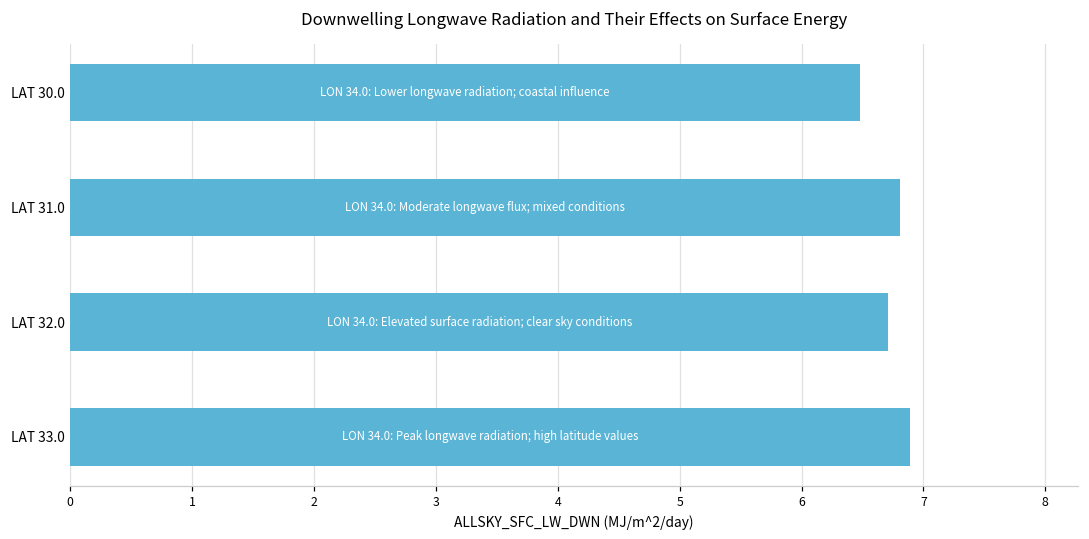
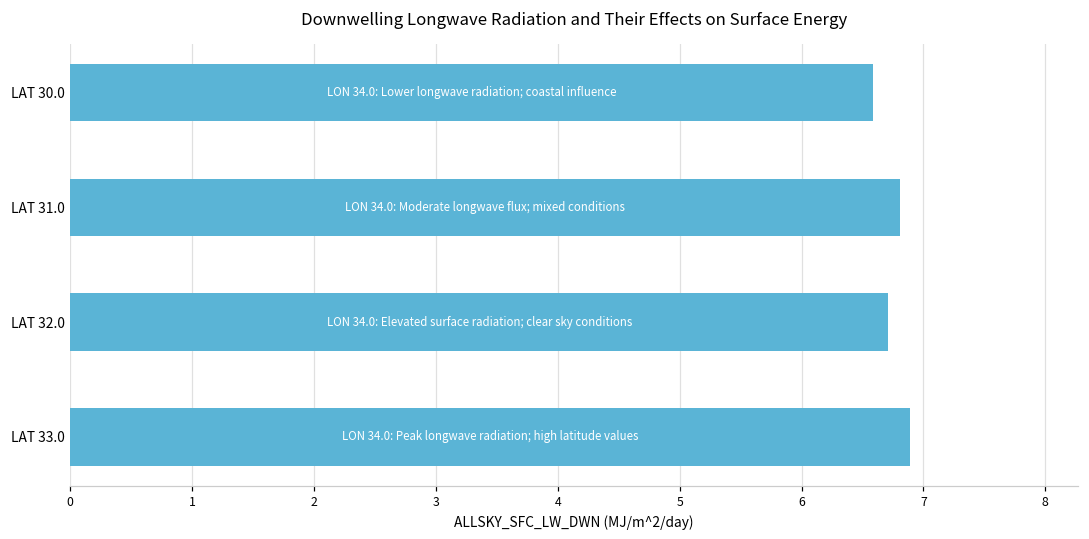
LAT 30.0: 6.48 -> 6.59
